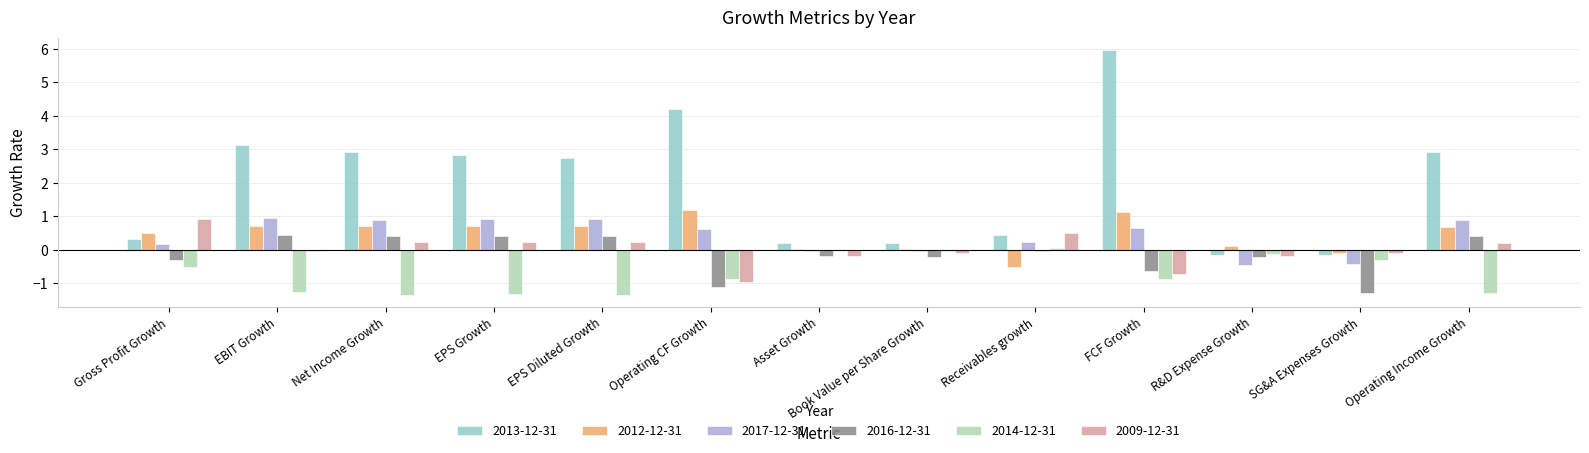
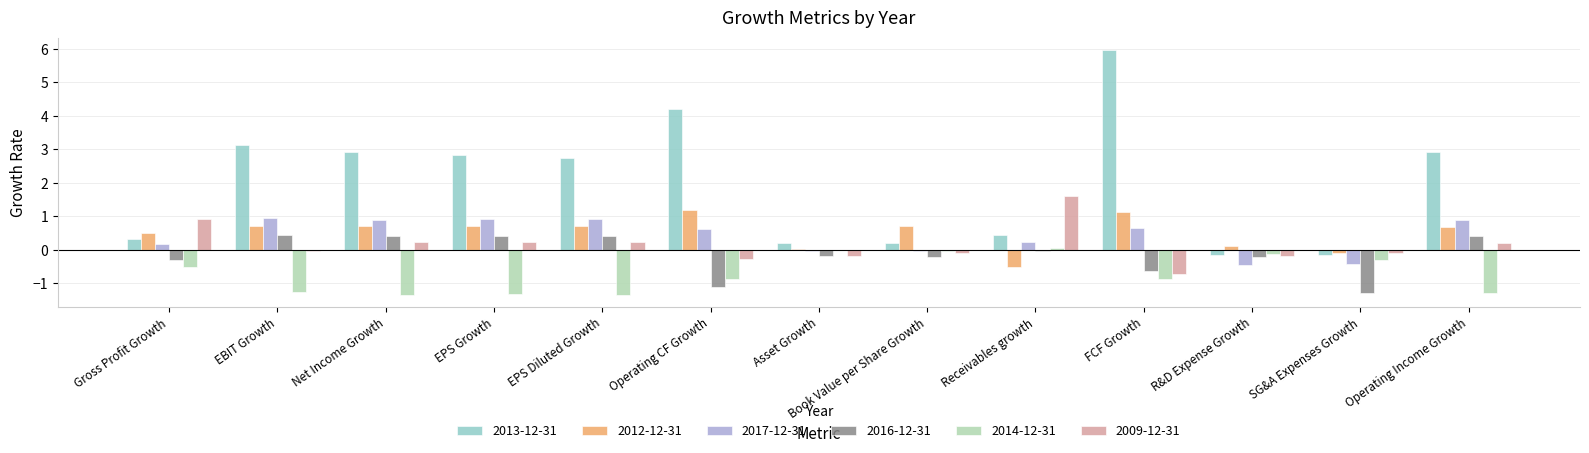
2009-12-31, Operating CF Growth: -0.9 -> -0.3
2012-12-31, Book Value per Share Growth: 0.0 -> 0.7
2009-12-31, Receivables growth: 0.5 -> 1.6
